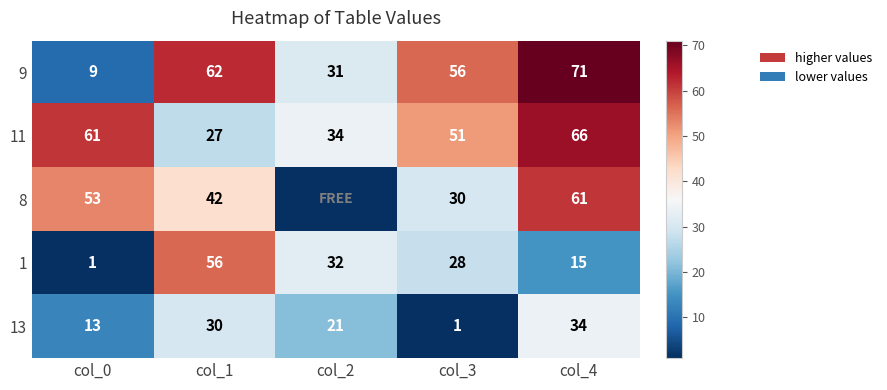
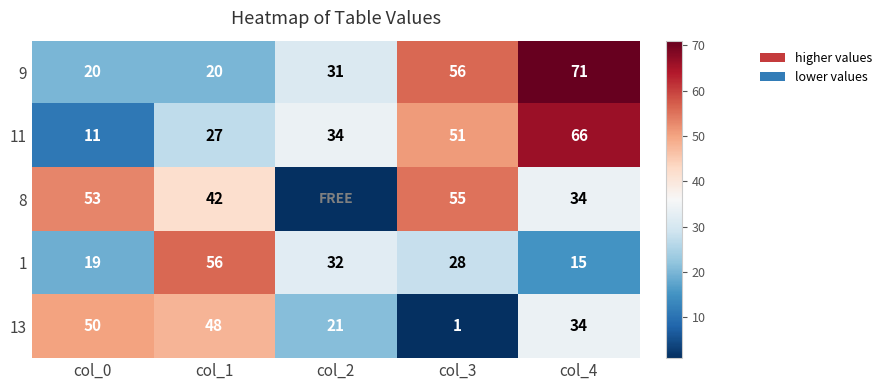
9, col_0: 9 -> 20
9, col_1: 62 -> 20
11, col_0: 61 -> 11
8, col_3: 30 -> 55
8, col_4: 61 -> 34
1, col_0: 1 -> 19
13, col_0: 13 -> 50
13, col_1: 30 -> 48
